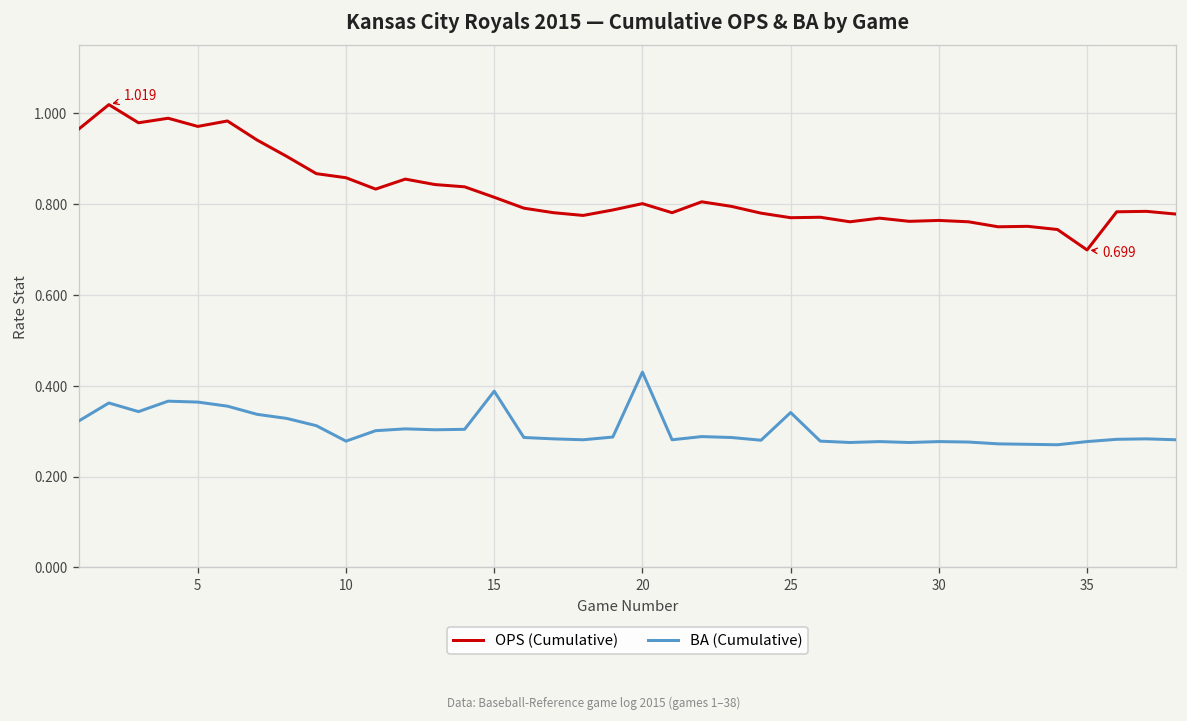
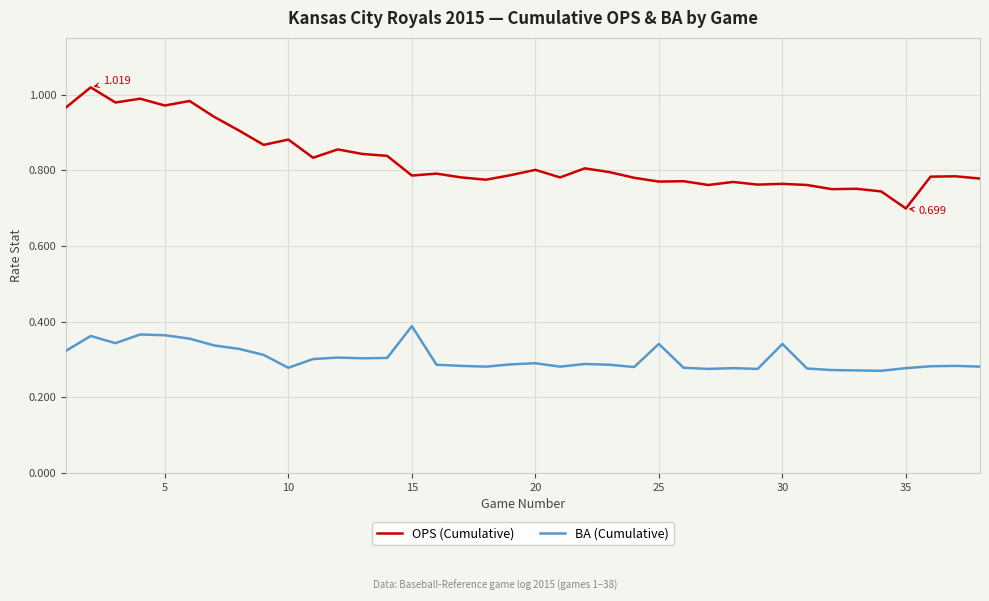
OPS (Cumulative), 10: 0.86 -> 0.88
OPS (Cumulative), 15: 0.82 -> 0.79
BA (Cumulative), 20: 0.43 -> 0.29
BA (Cumulative), 30: 0.28 -> 0.34
